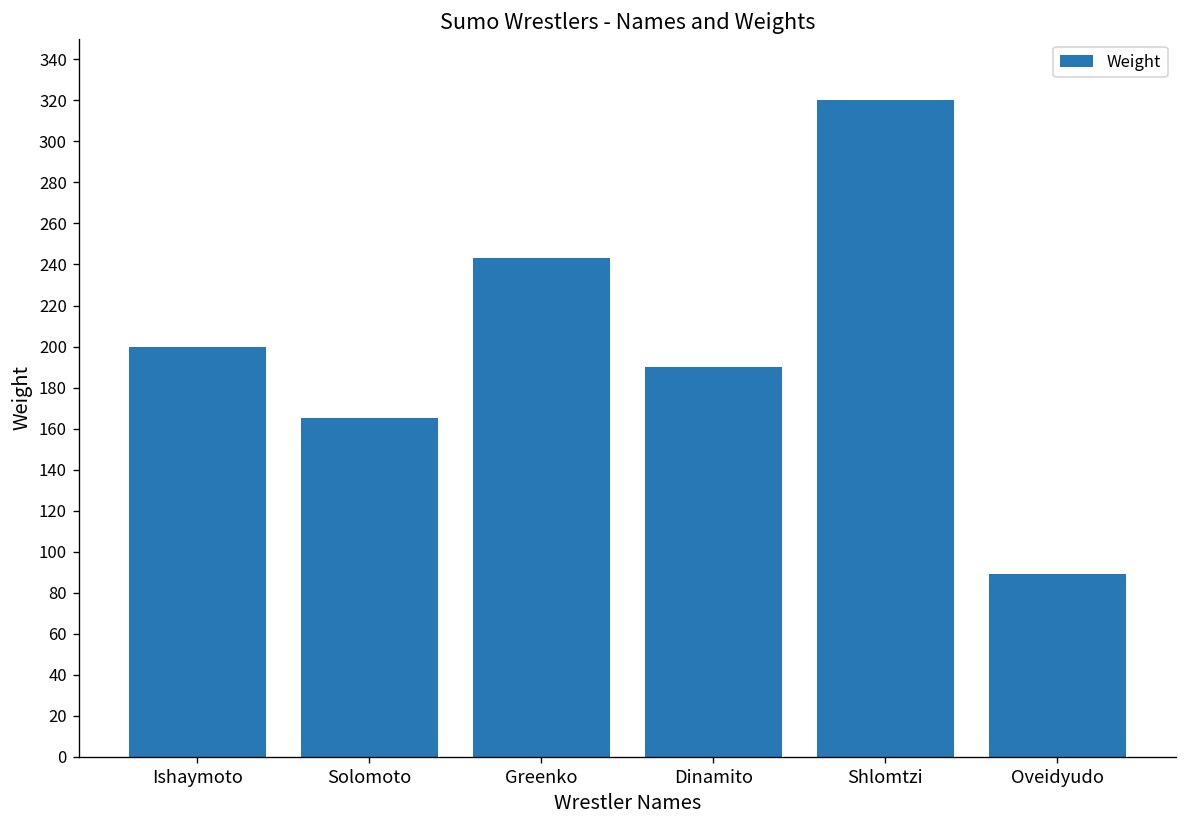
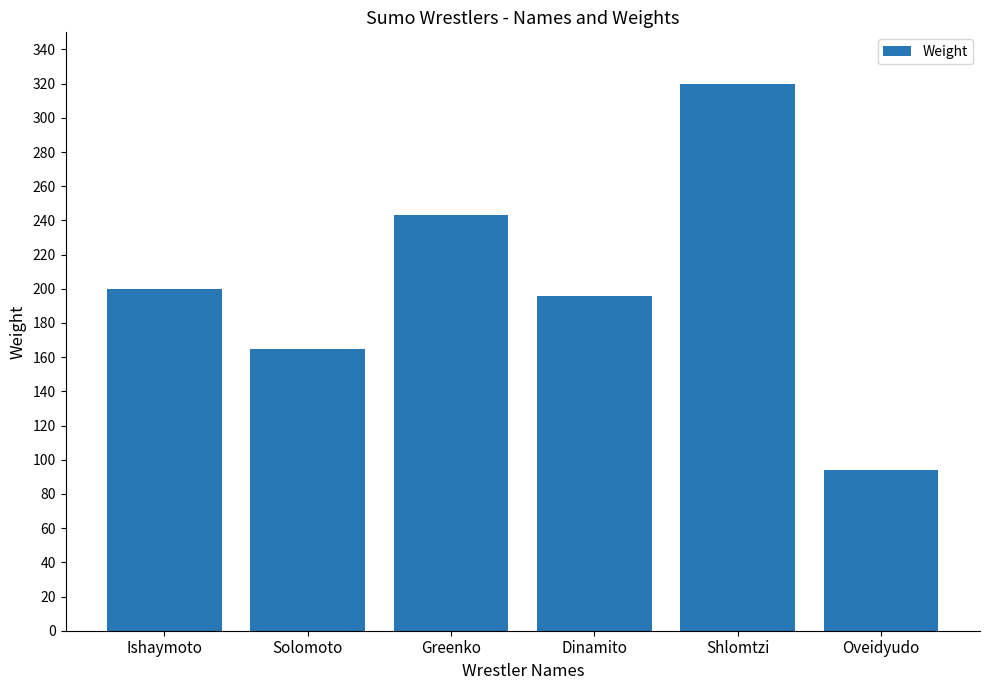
Dinamito: 190 -> 196
Oveidyudo: 89 -> 94
